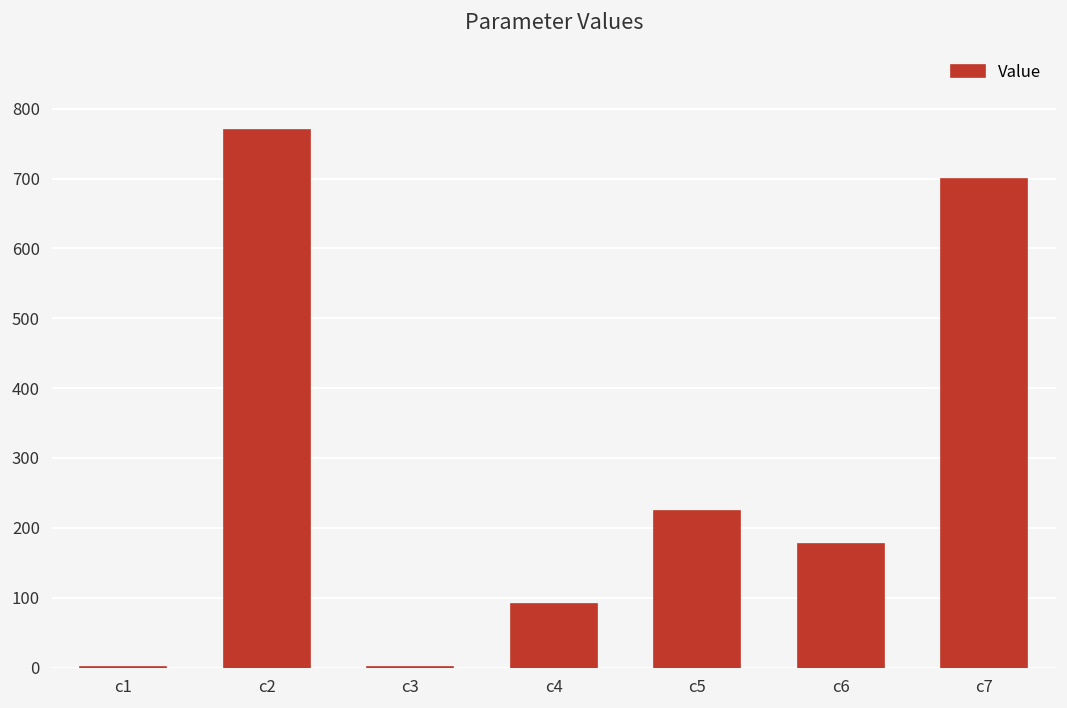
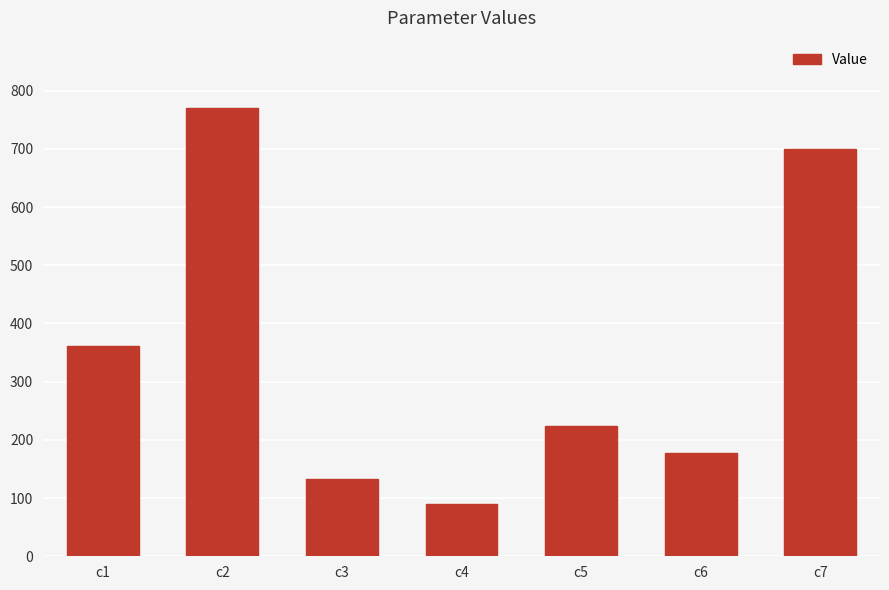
c1: 0 -> 360
c3: 0 -> 130
